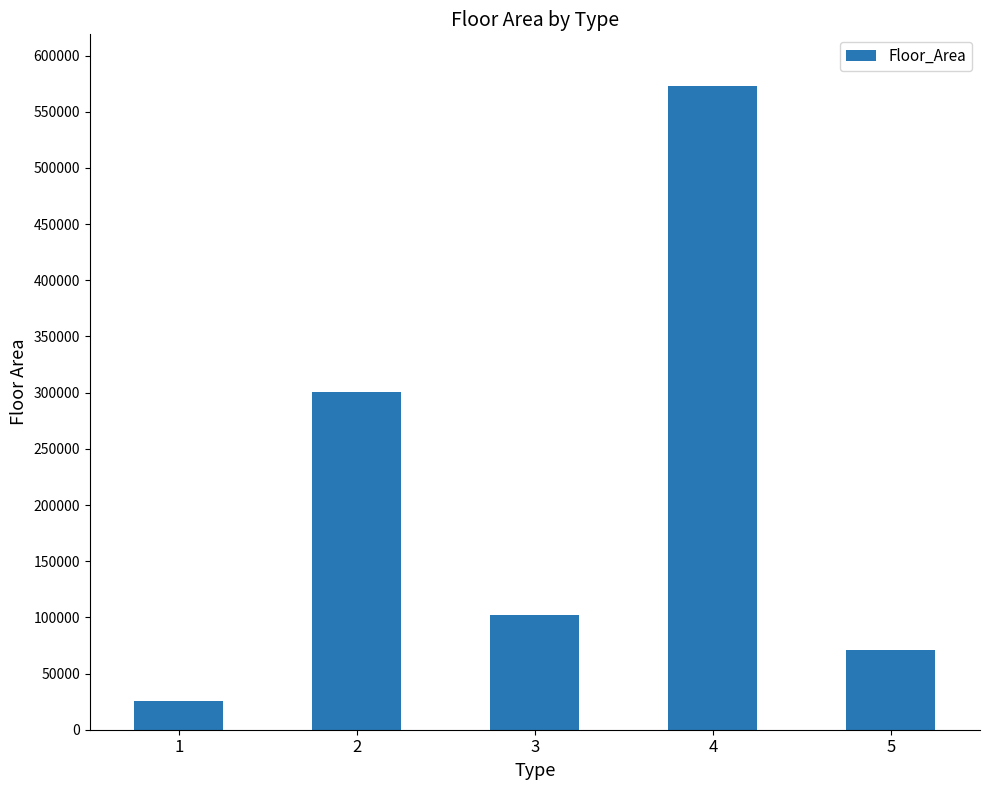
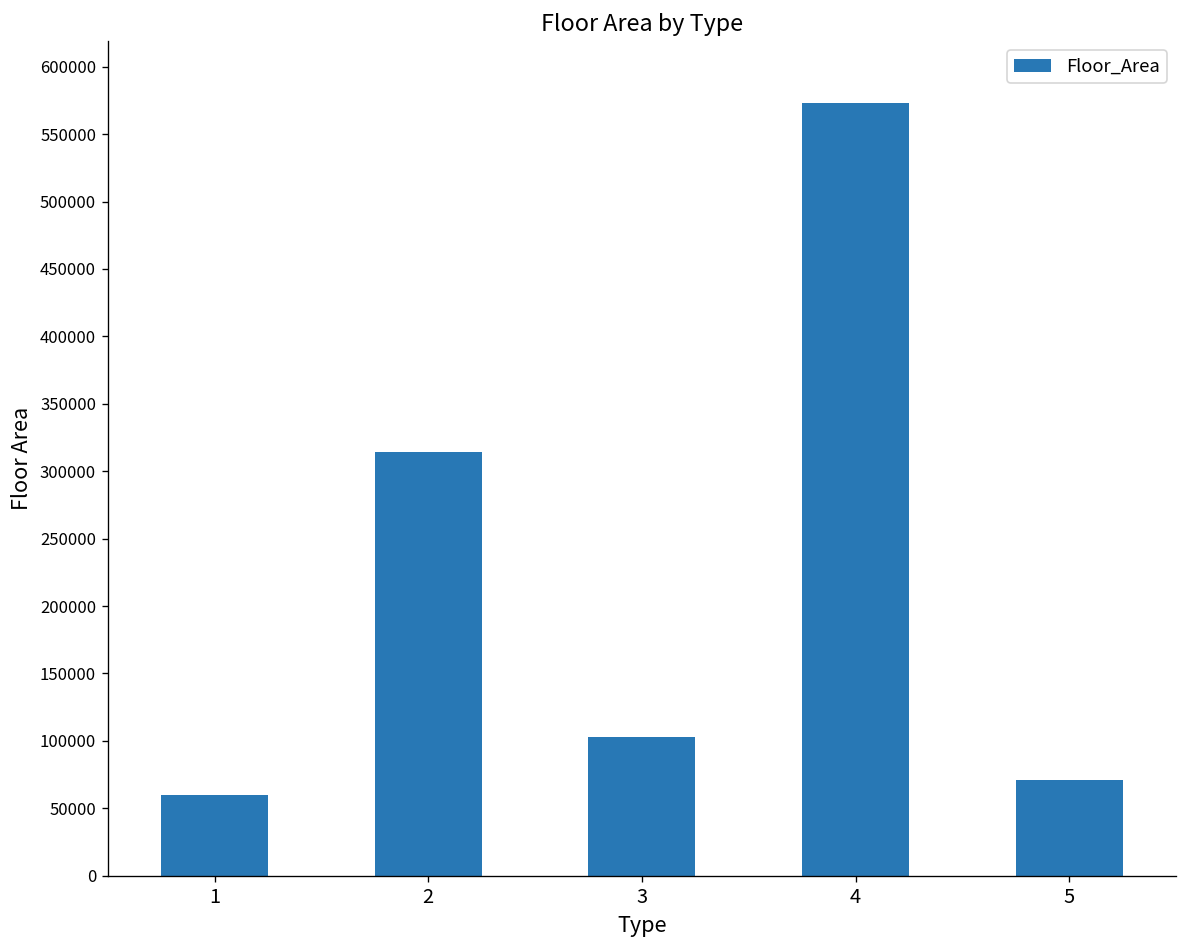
1: 25000 -> 60000
2: 301000 -> 314000
